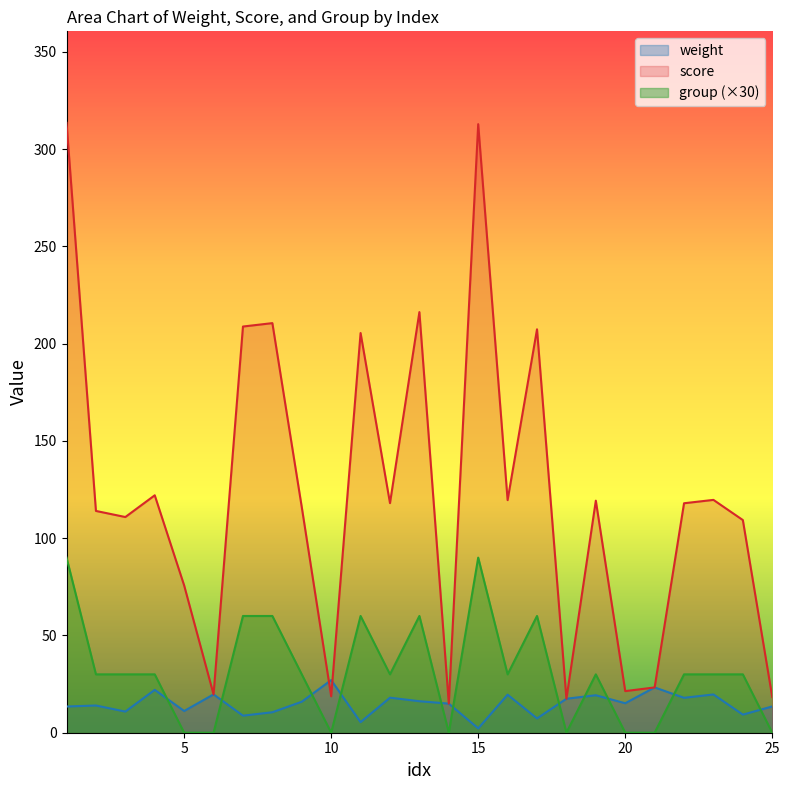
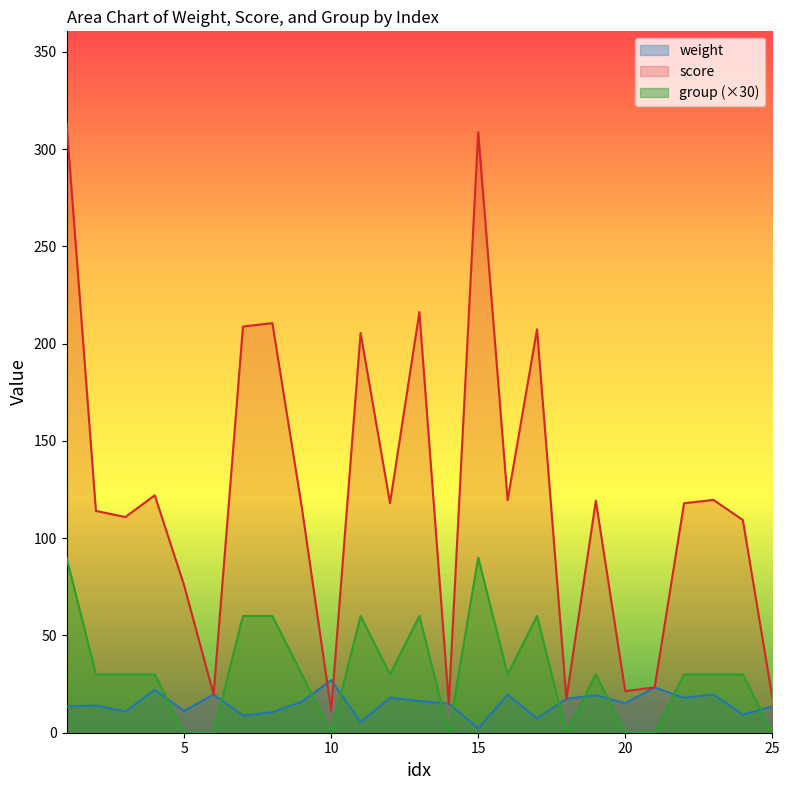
score, 10: 19 -> 11
score, 15: 313 -> 309
